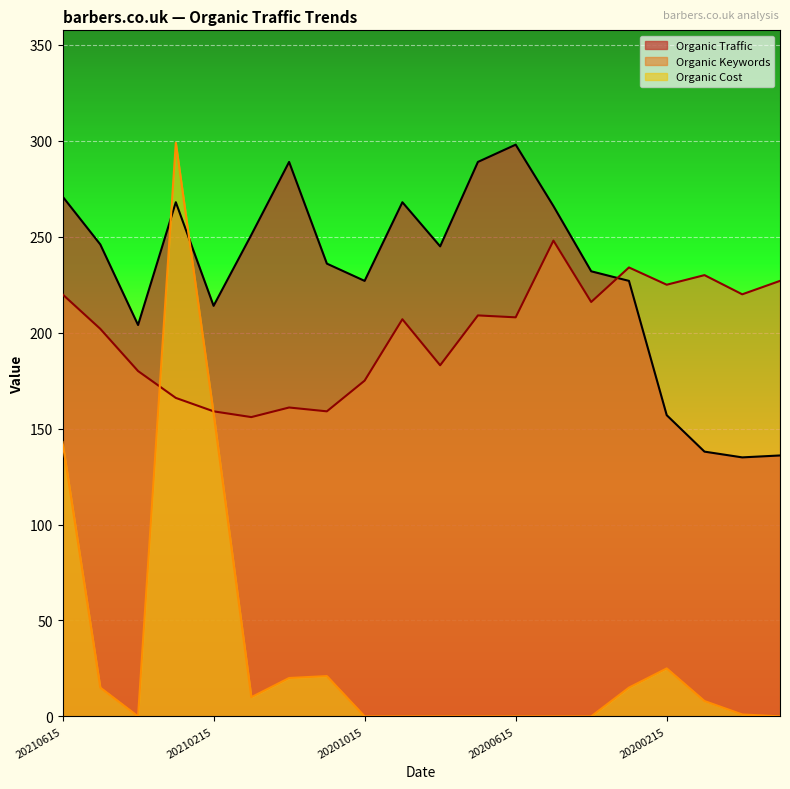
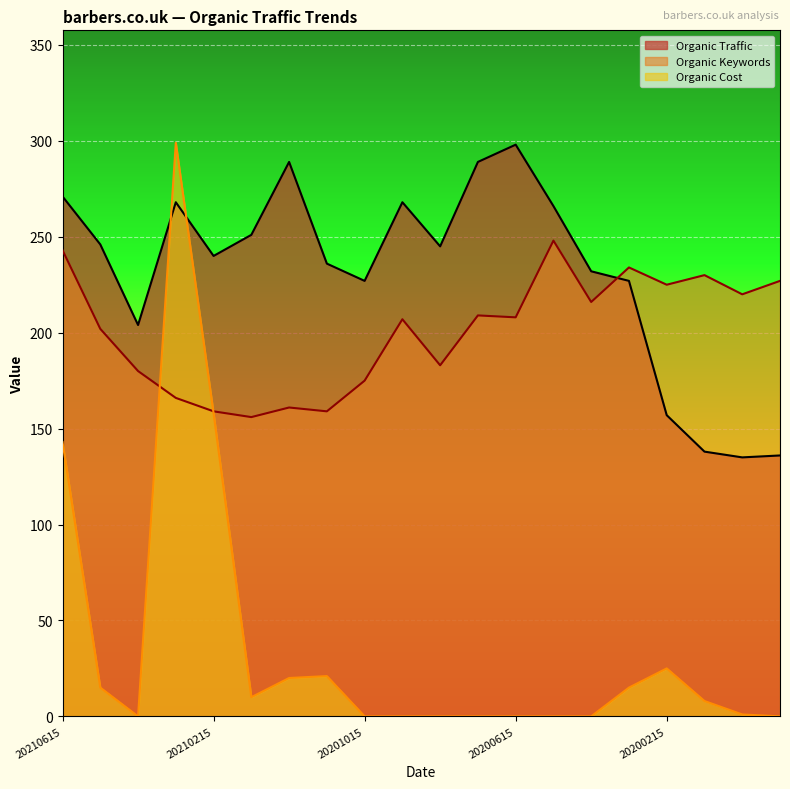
Organic Keywords, 20210615: 220 -> 243
Organic Traffic, 20210215: 214 -> 240
